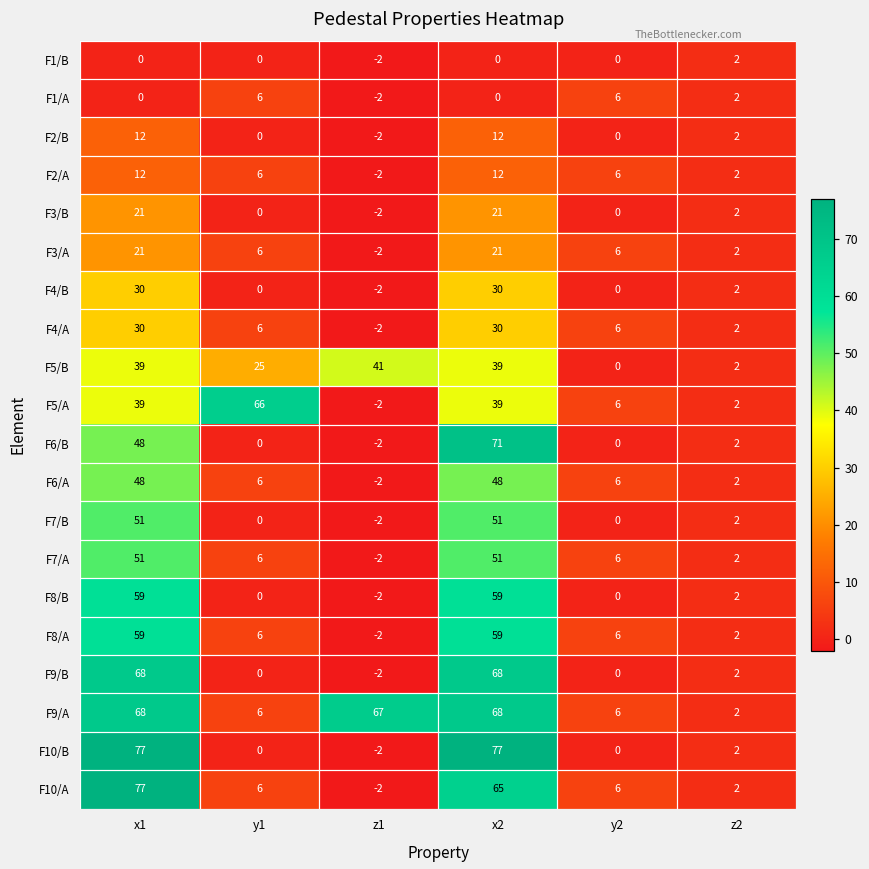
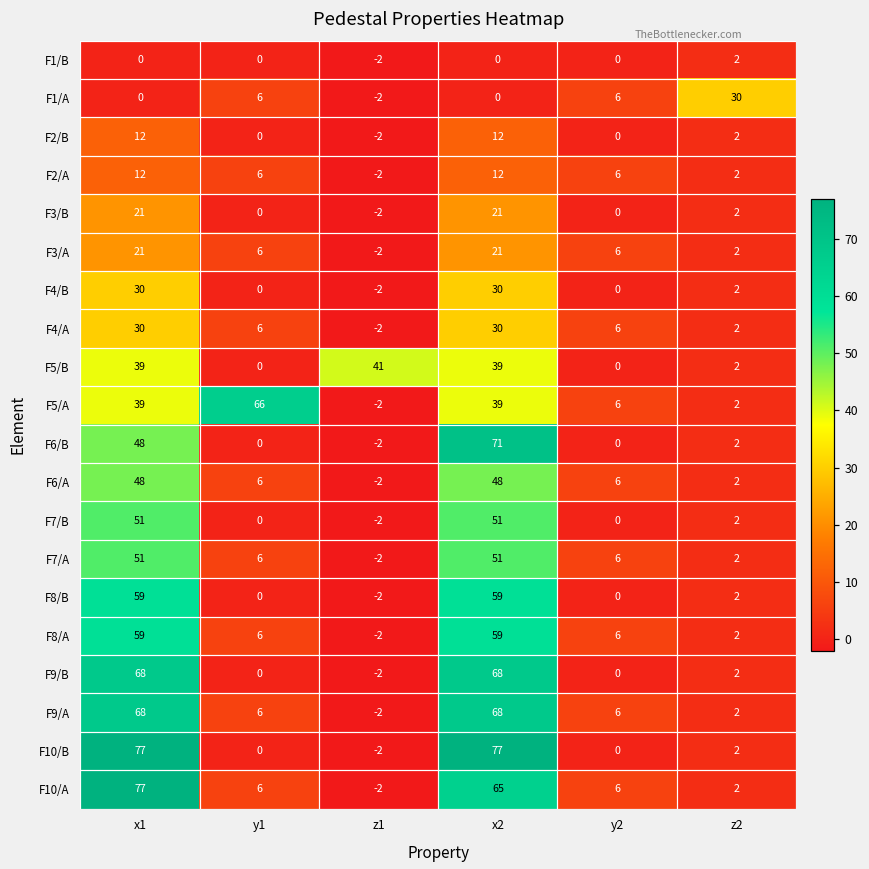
F1/A, z2: 2 -> 30
F5/B, y1: 25 -> 0
F9/A, z1: 67 -> -2
